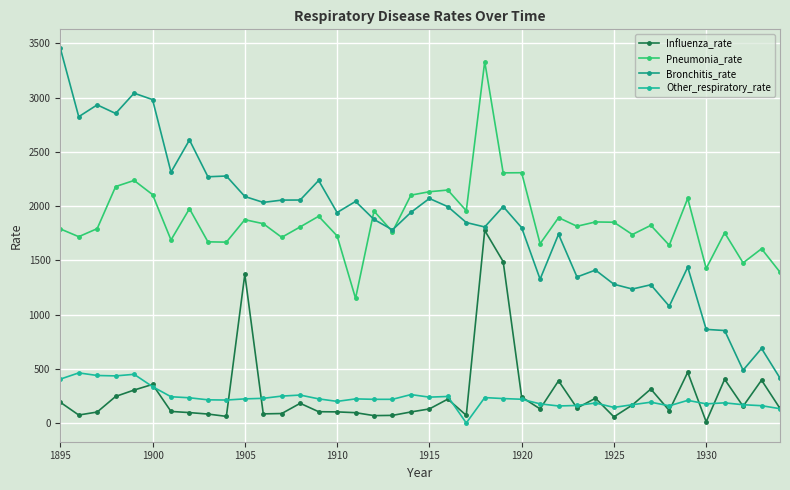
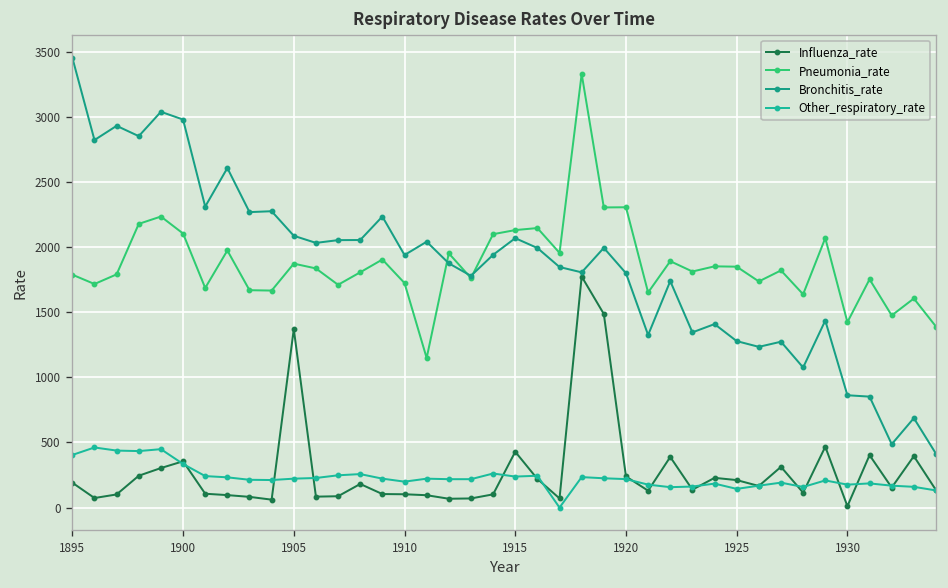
Influenza_rate, 1915: 130 -> 430
Influenza_rate, 1925: 60 -> 210
